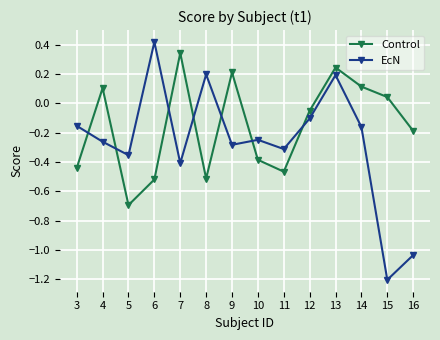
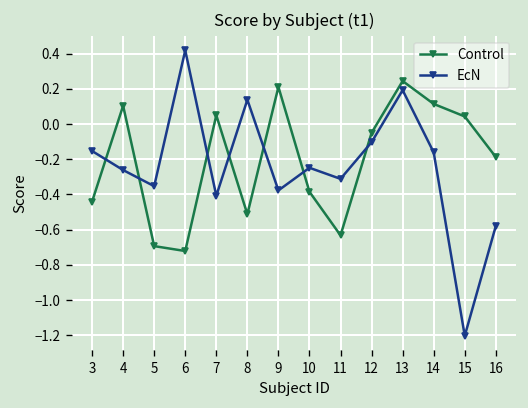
Control, 6: -0.52 -> -0.72
Control, 7: 0.34 -> 0.05
EcN, 8: 0.20 -> 0.14
EcN, 9: -0.28 -> -0.38
Control, 11: -0.47 -> -0.63
EcN, 16: -1.03 -> -0.58
